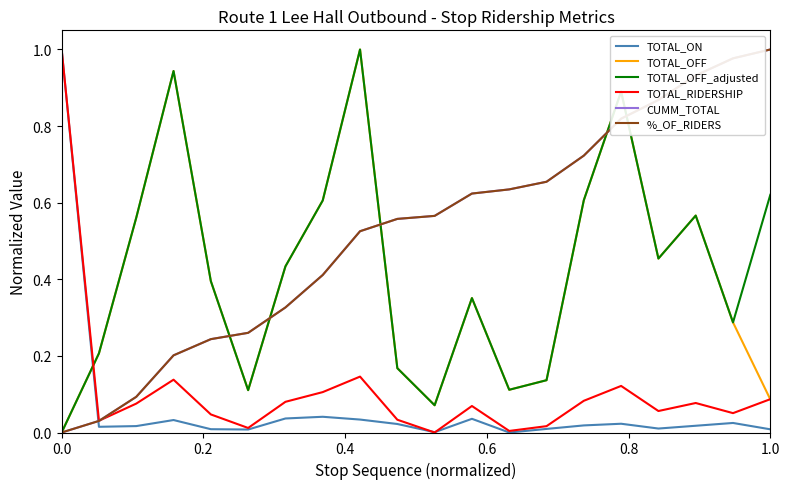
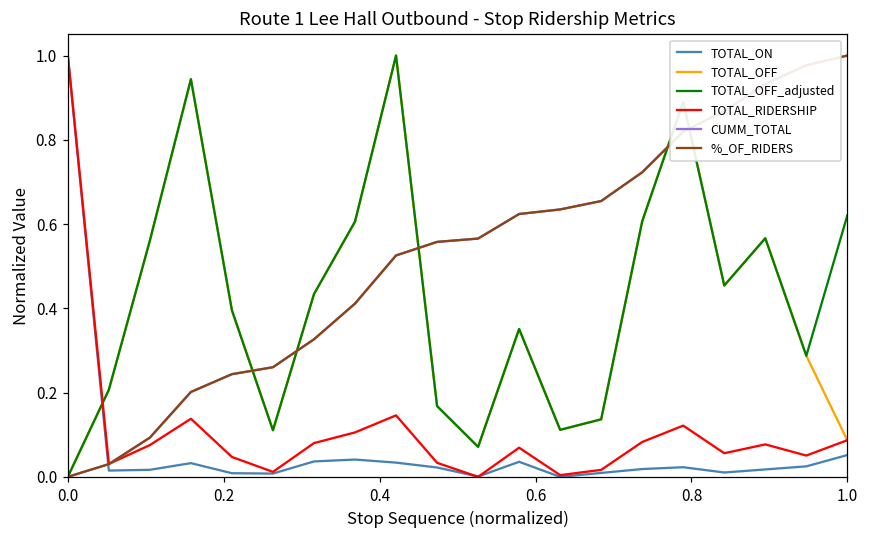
TOTAL_ON, 1.0: 0.01 -> 0.05
